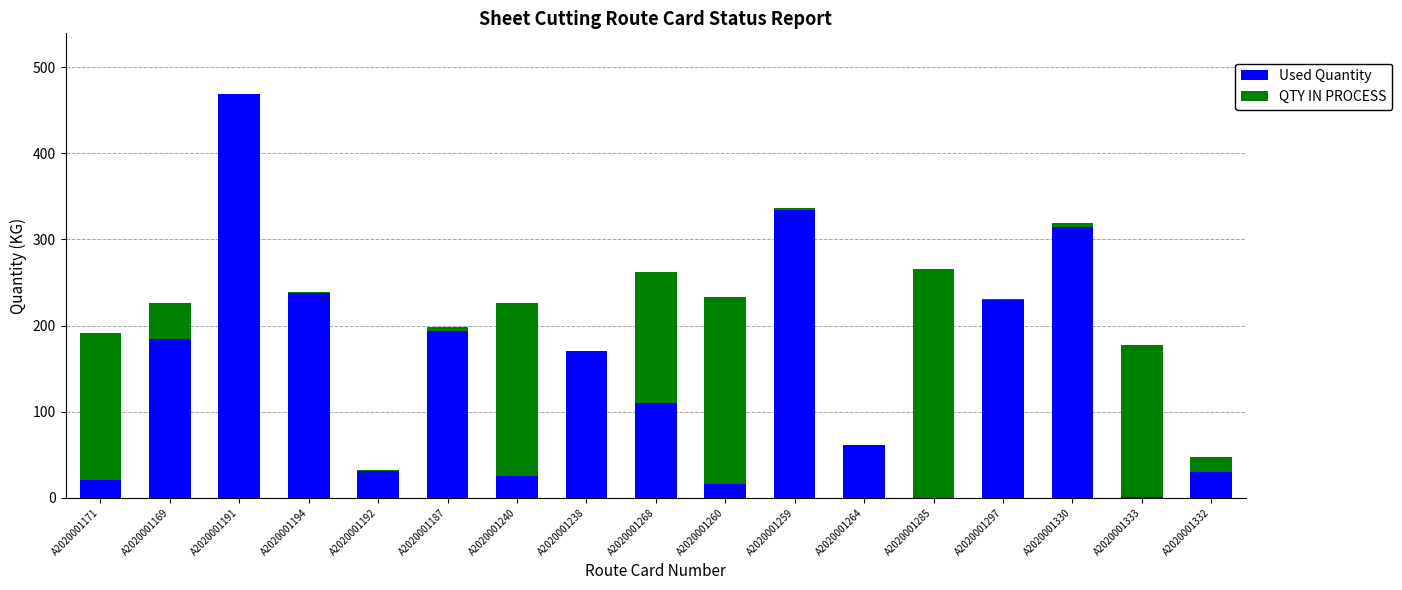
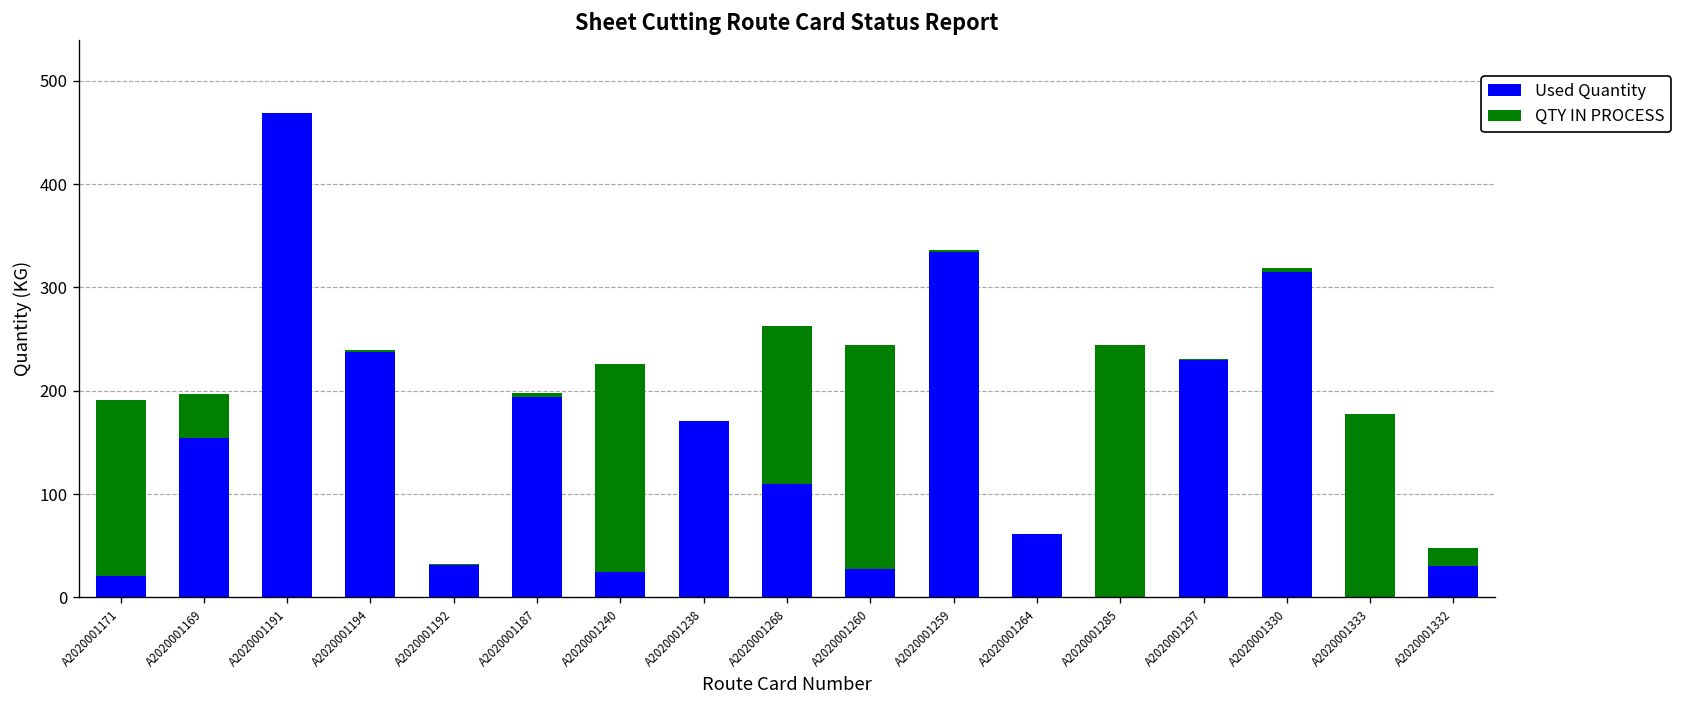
Used Quantity, A2020001169: 180 -> 150
Used Quantity, A2020001260: 20 -> 30
QTY IN PROCESS, A2020001285: 270 -> 240
